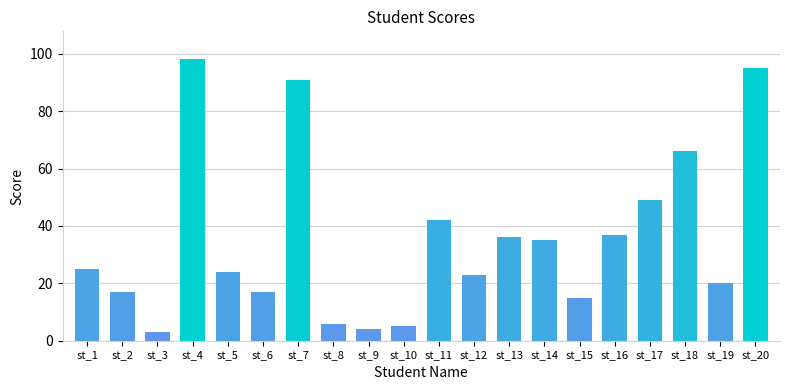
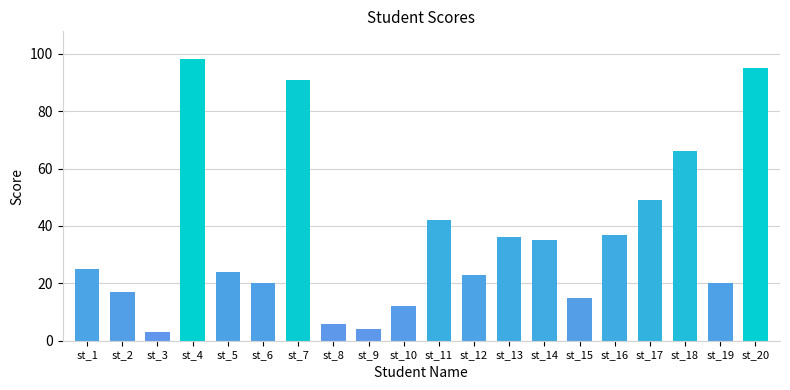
st_6: 17 -> 20
st_10: 5 -> 12
